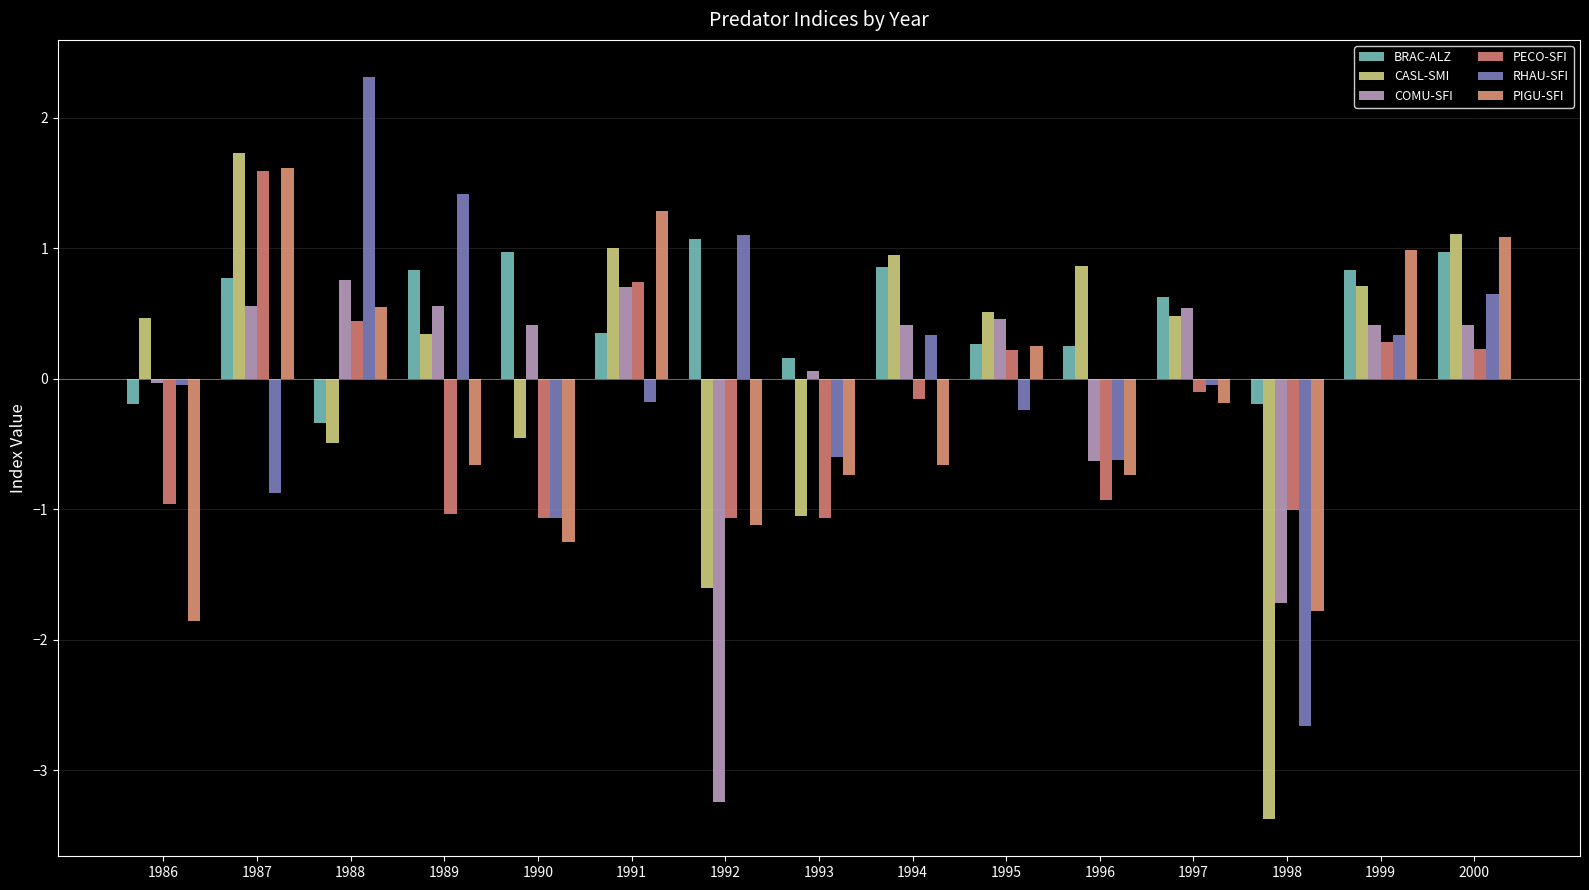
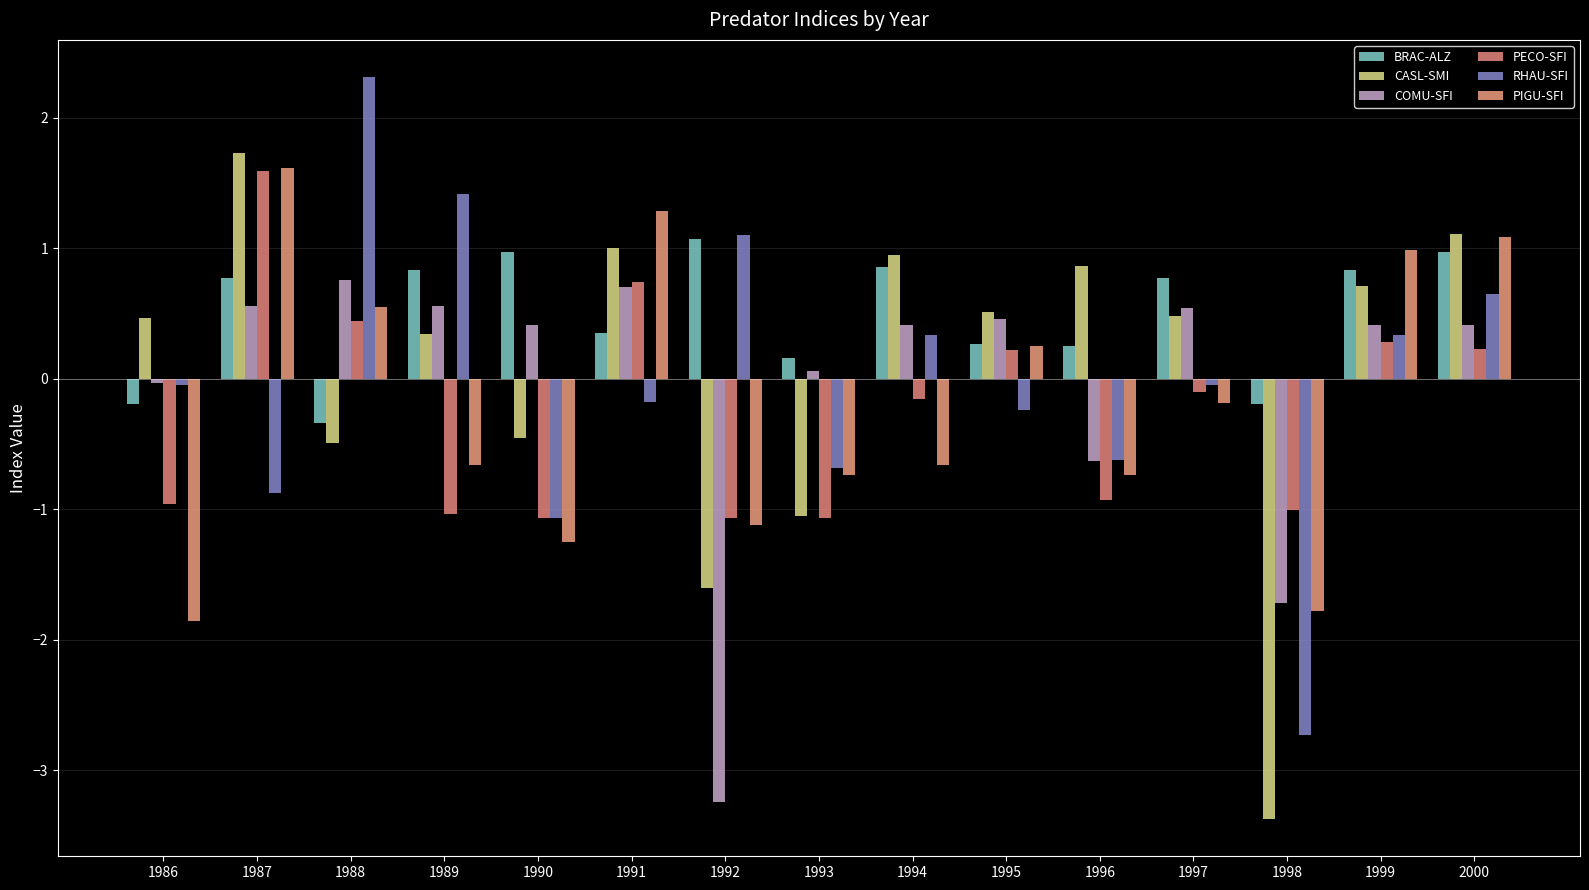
RHAU-SFI, 1993: -0.60 -> -0.69
BRAC-ALZ, 1997: 0.63 -> 0.78
RHAU-SFI, 1998: -2.66 -> -2.73
